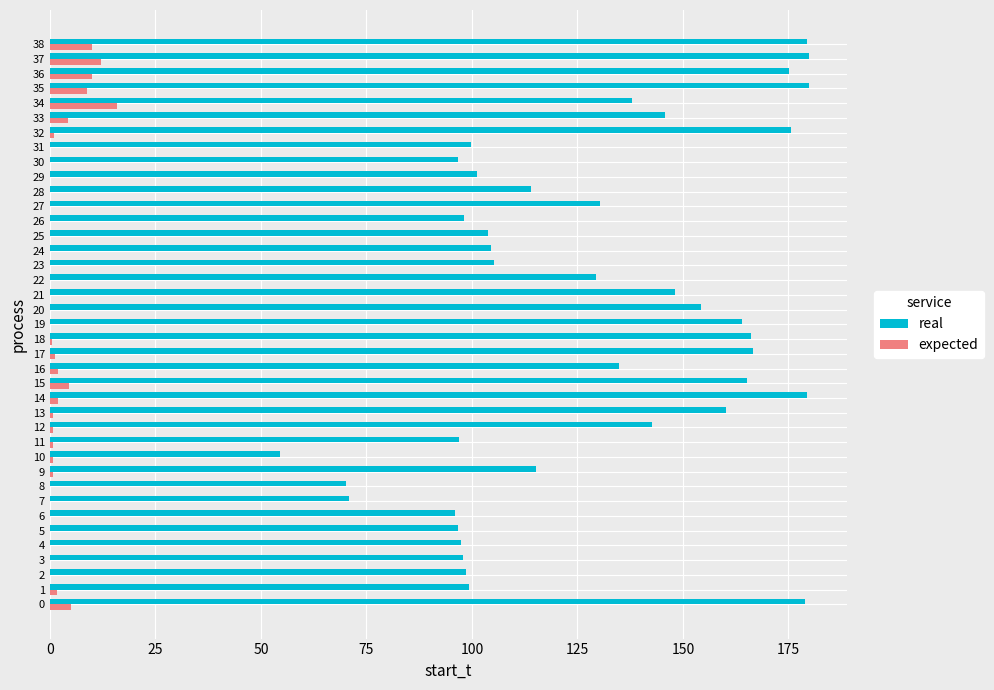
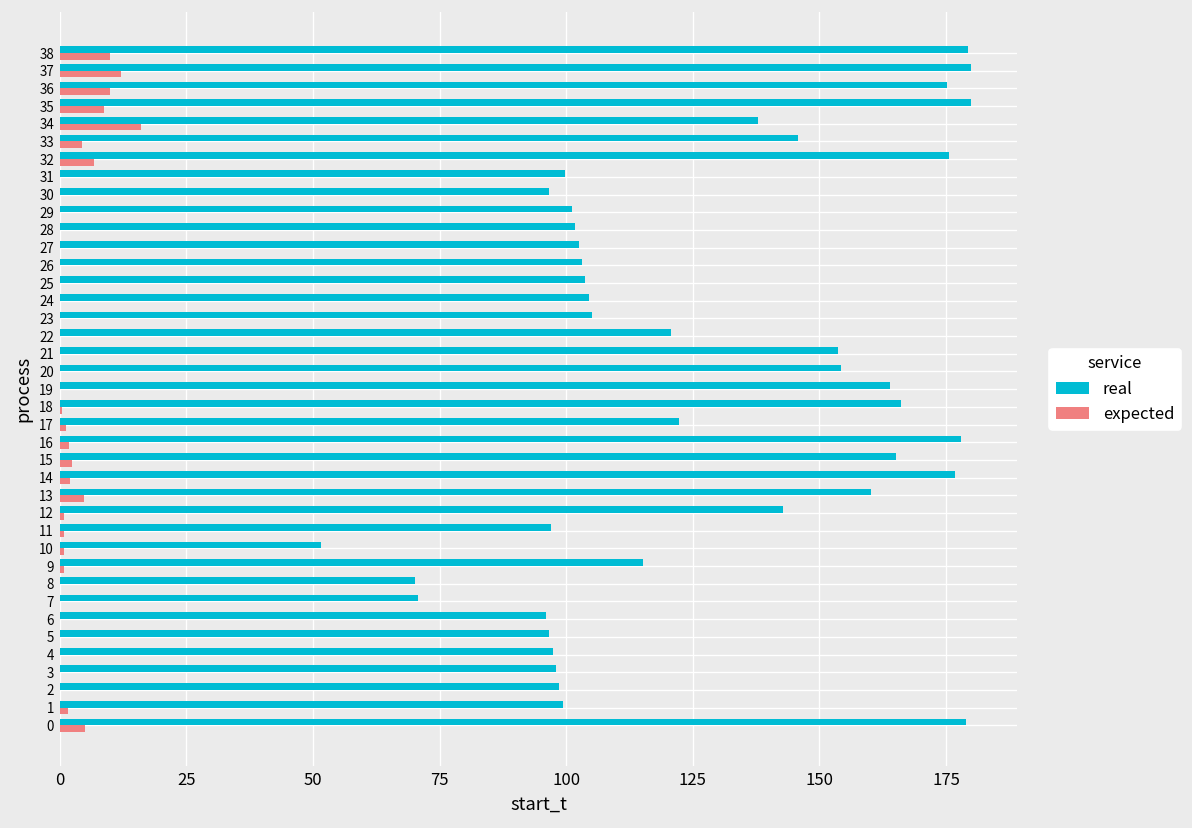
expected, 32: 1 -> 7
real, 28: 114 -> 102
real, 27: 130 -> 102
real, 26: 98 -> 103
real, 22: 129 -> 121
real, 21: 148 -> 154
real, 17: 167 -> 122
real, 16: 135 -> 178
expected, 15: 5 -> 2
real, 14: 179 -> 177
expected, 13: 1 -> 5
real, 10: 55 -> 52
